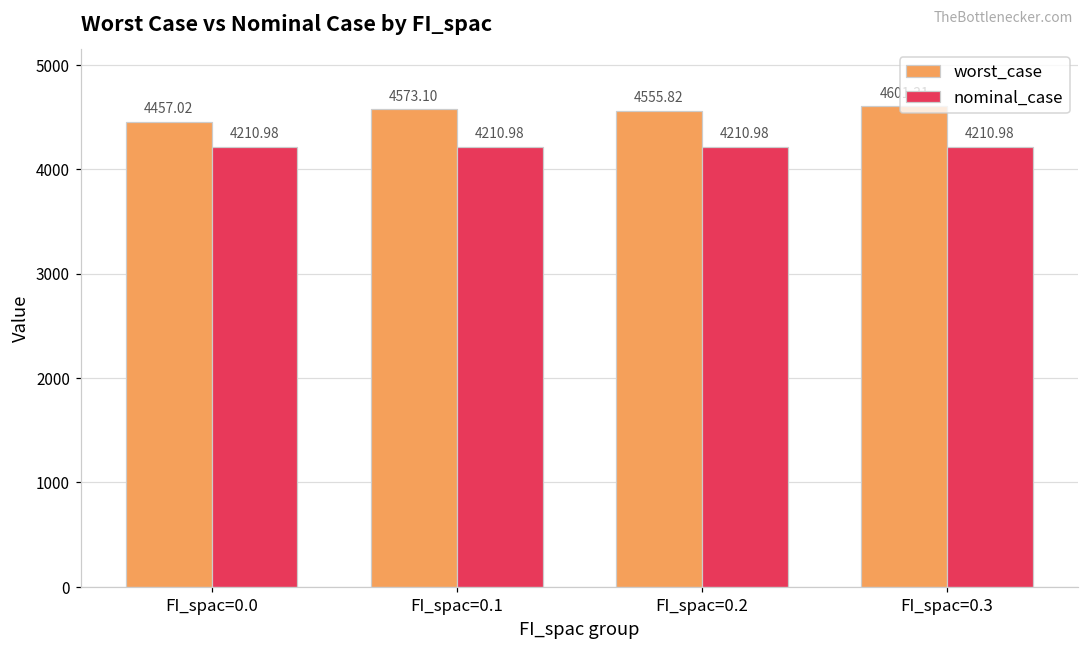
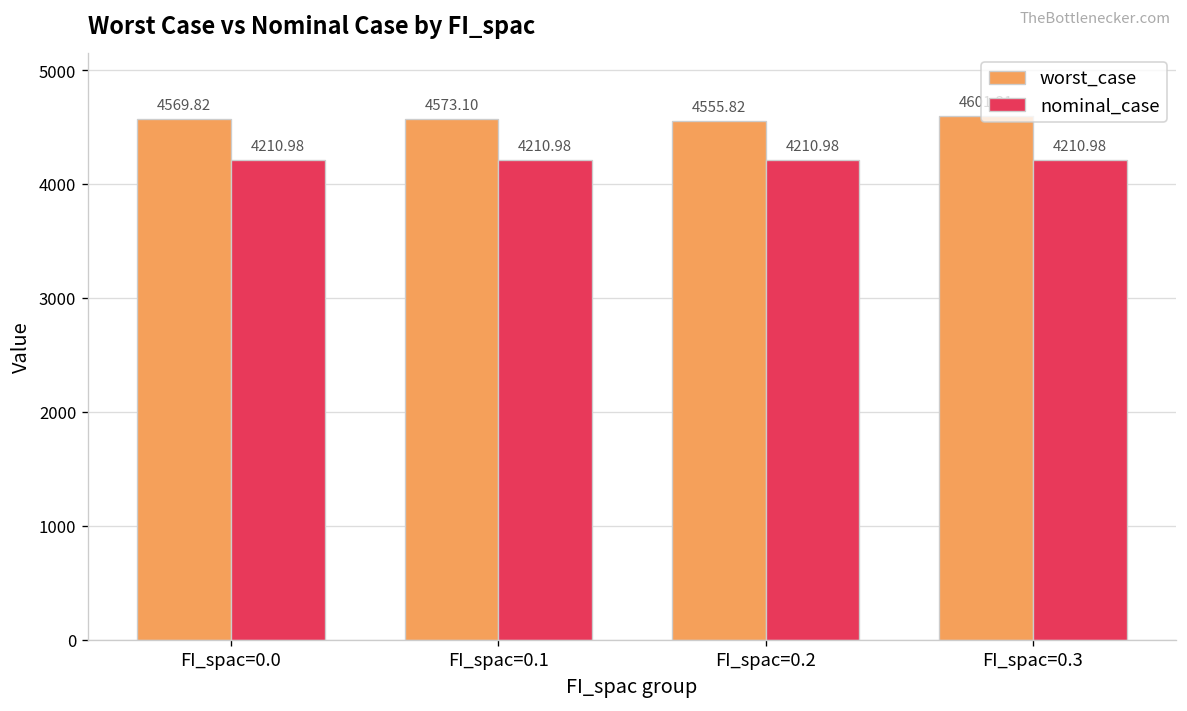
worst_case, FI_spac=0.0: 4457.02 -> 4569.82
